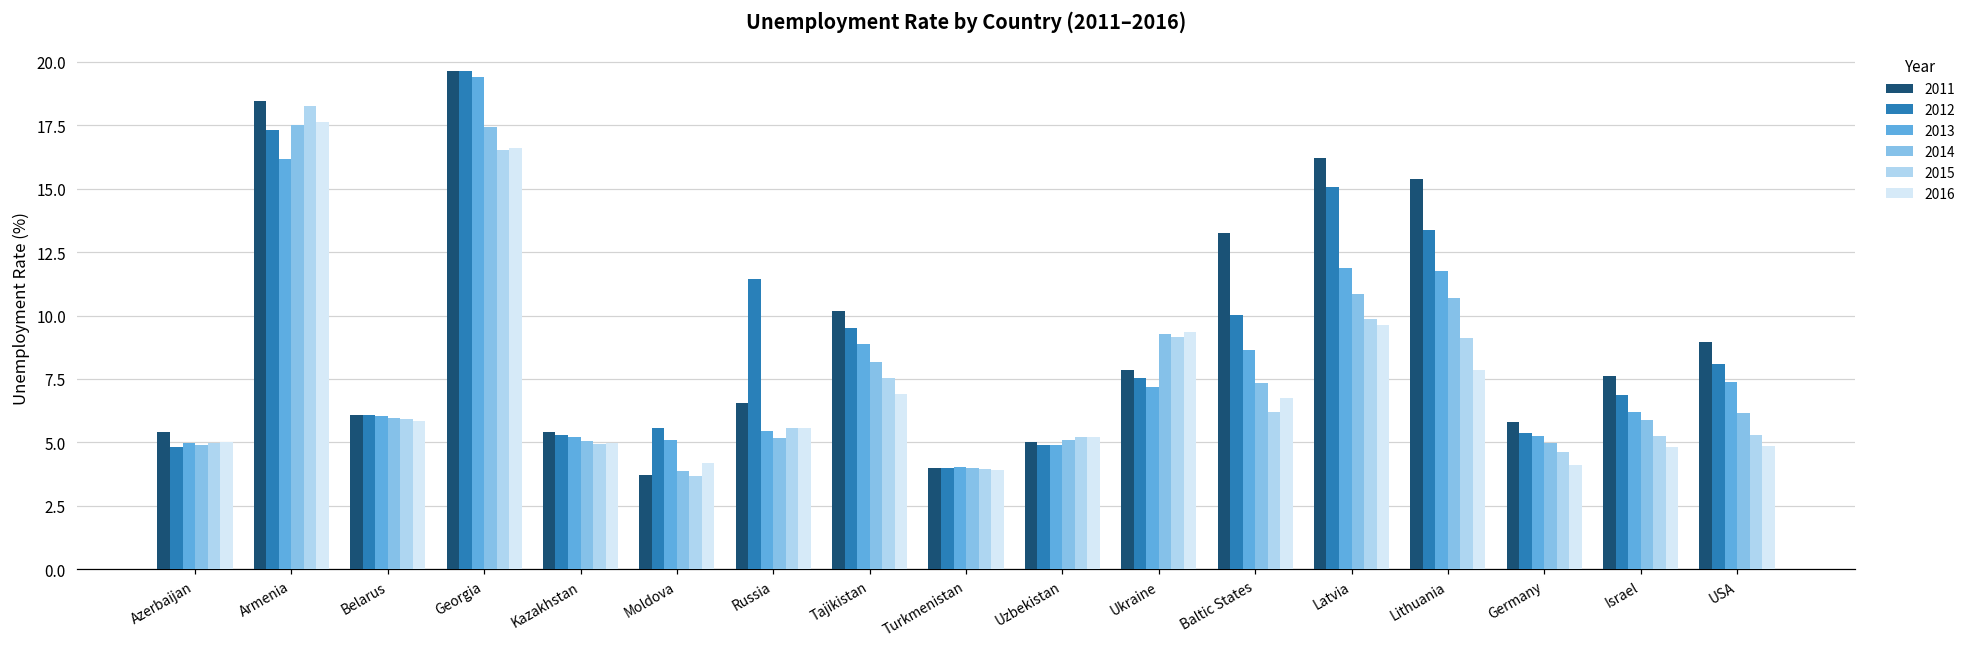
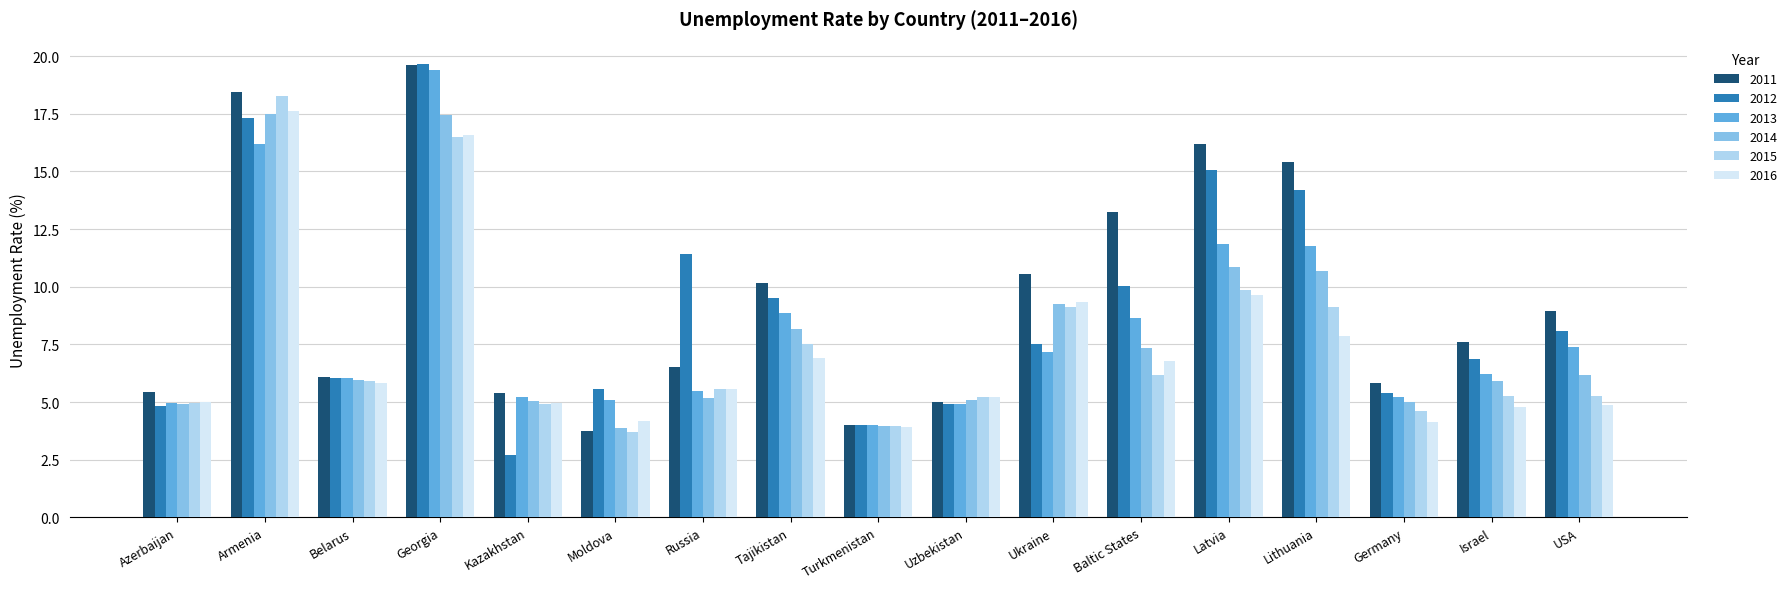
2012, Kazakhstan: 5.3 -> 2.7
2011, Ukraine: 7.9 -> 10.6
2012, Lithuania: 13.4 -> 14.2
